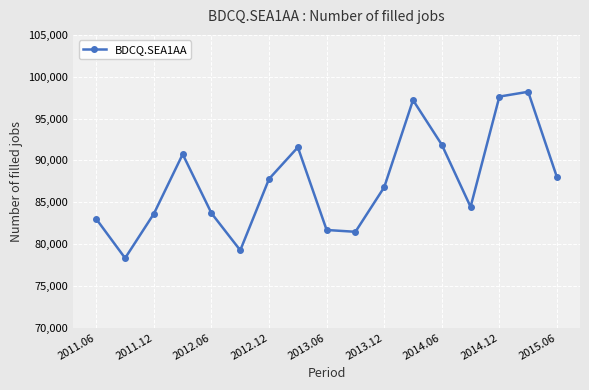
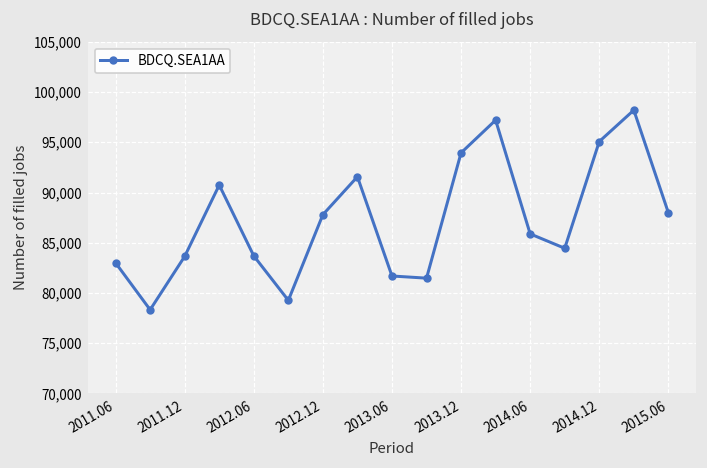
2013.12: 87,000 -> 94,000
2014.06: 92,000 -> 86,000
2014.12: 98,000 -> 95,000
